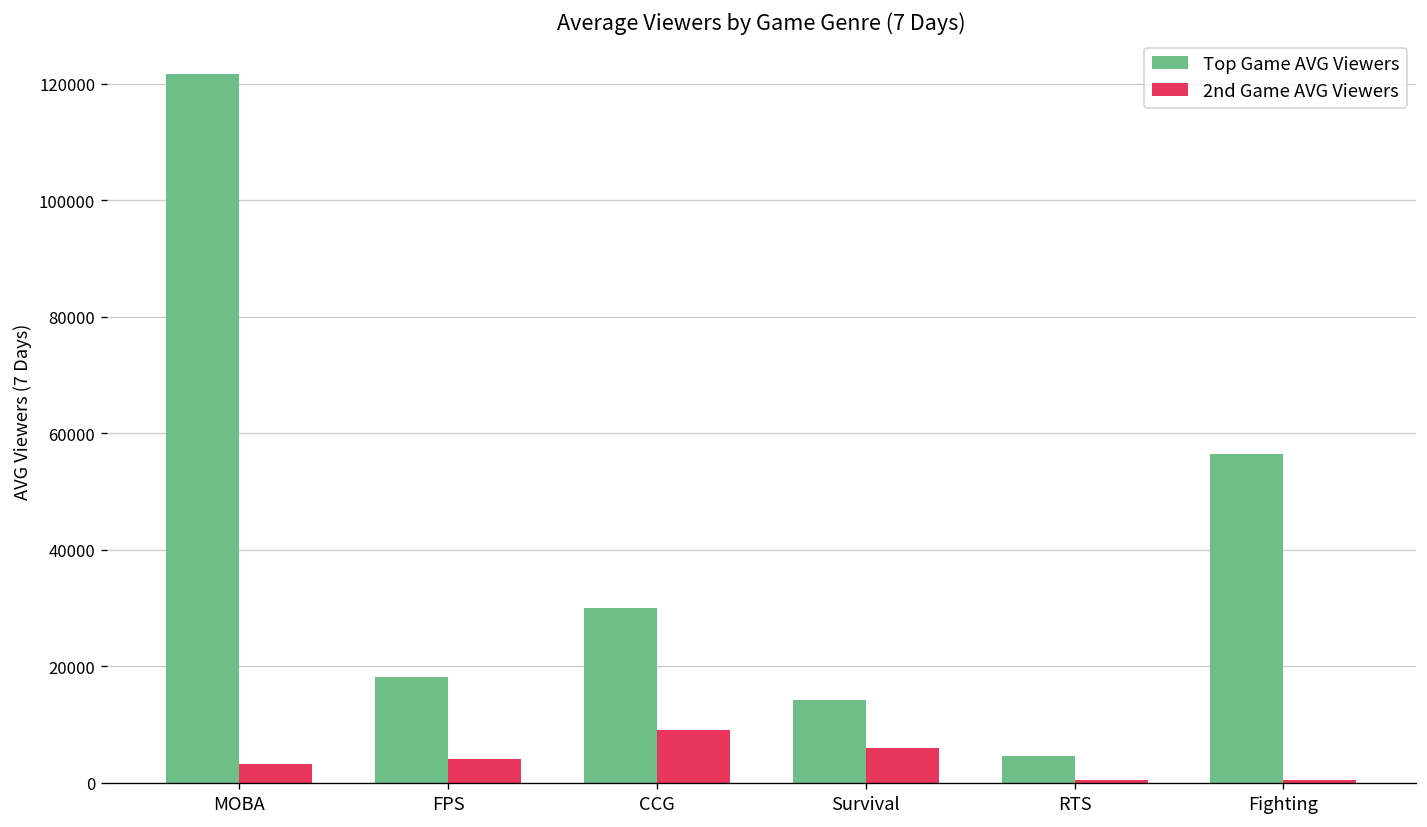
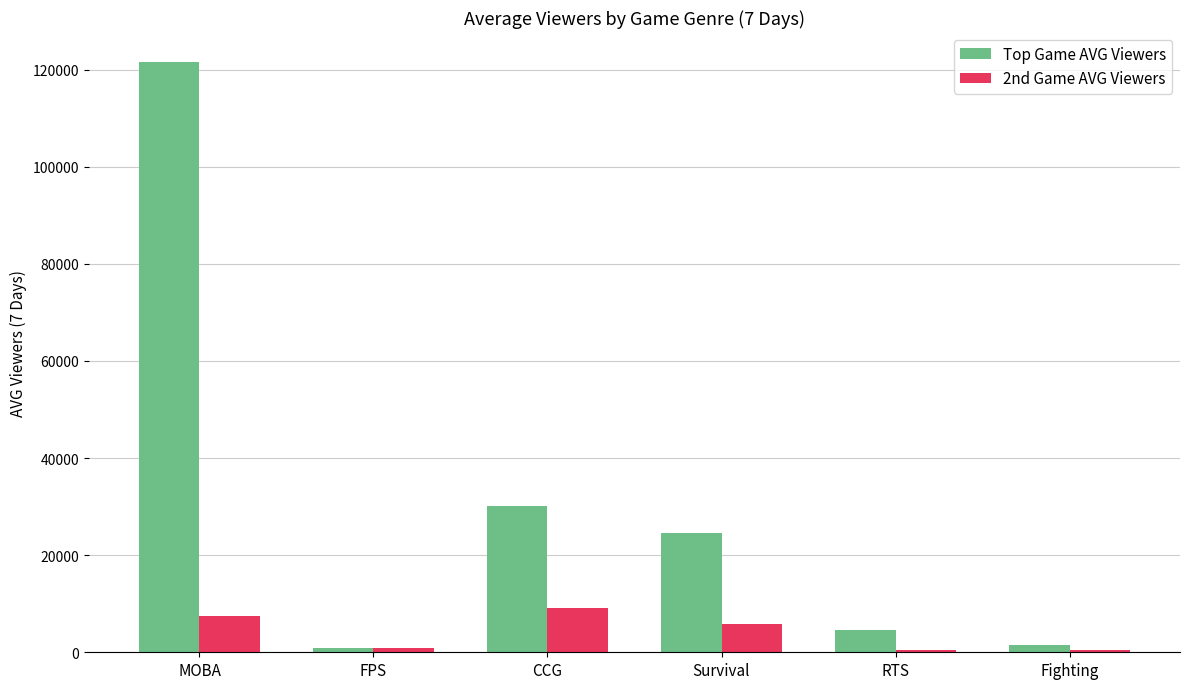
2nd Game AVG Viewers, MOBA: 3000 -> 8000
Top Game AVG Viewers, FPS: 18000 -> 1000
2nd Game AVG Viewers, FPS: 4000 -> 1000
Top Game AVG Viewers, Survival: 14000 -> 25000
Top Game AVG Viewers, Fighting: 56000 -> 2000
